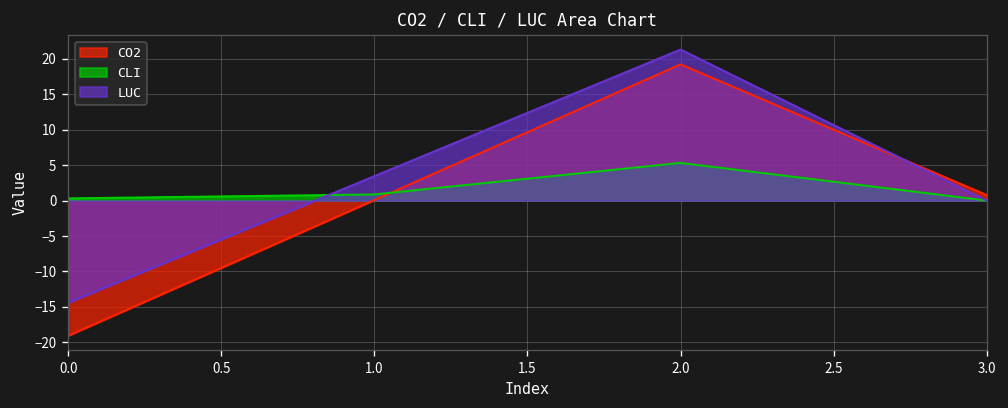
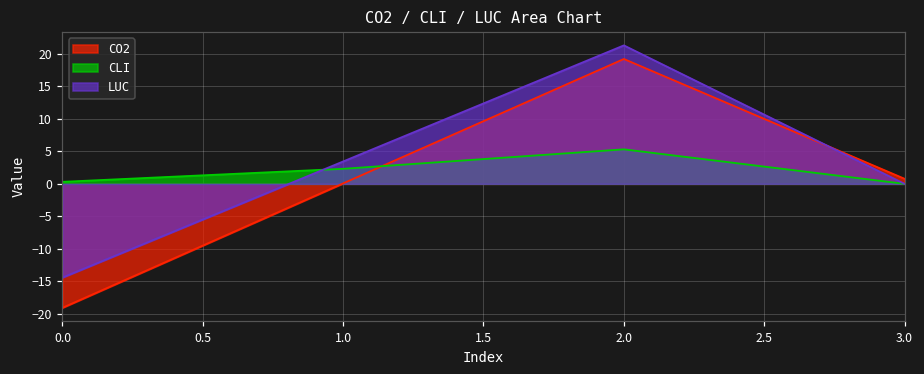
CLI, 1.0: 1 -> 2
